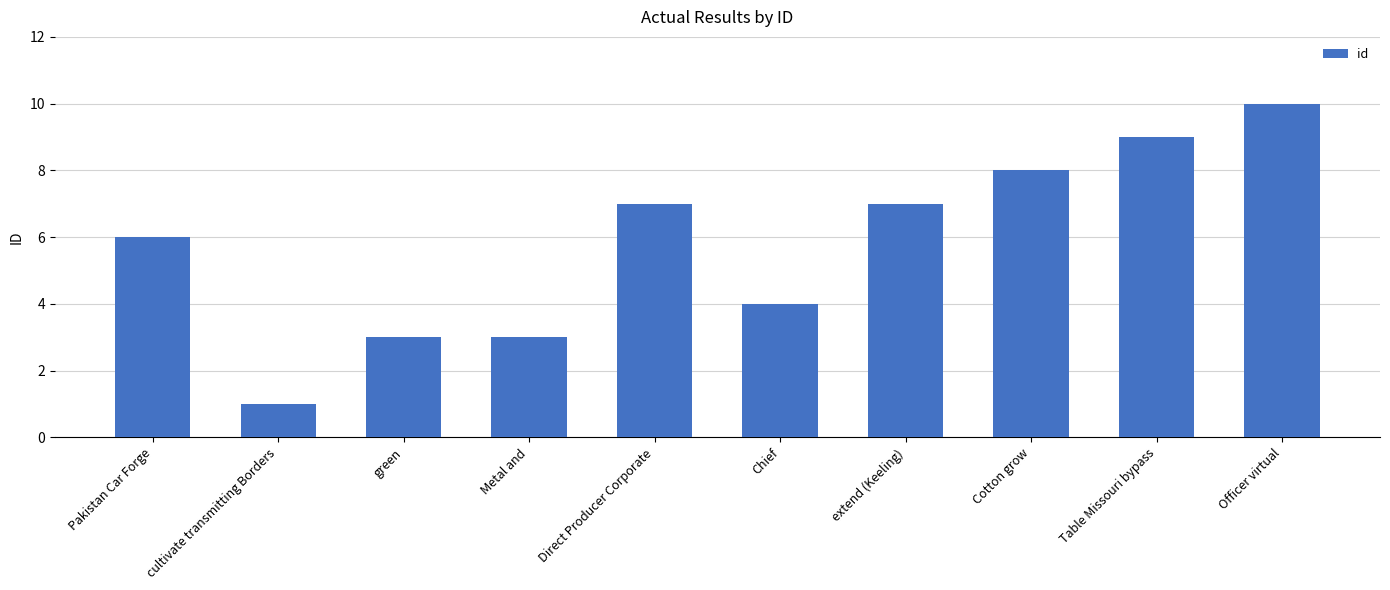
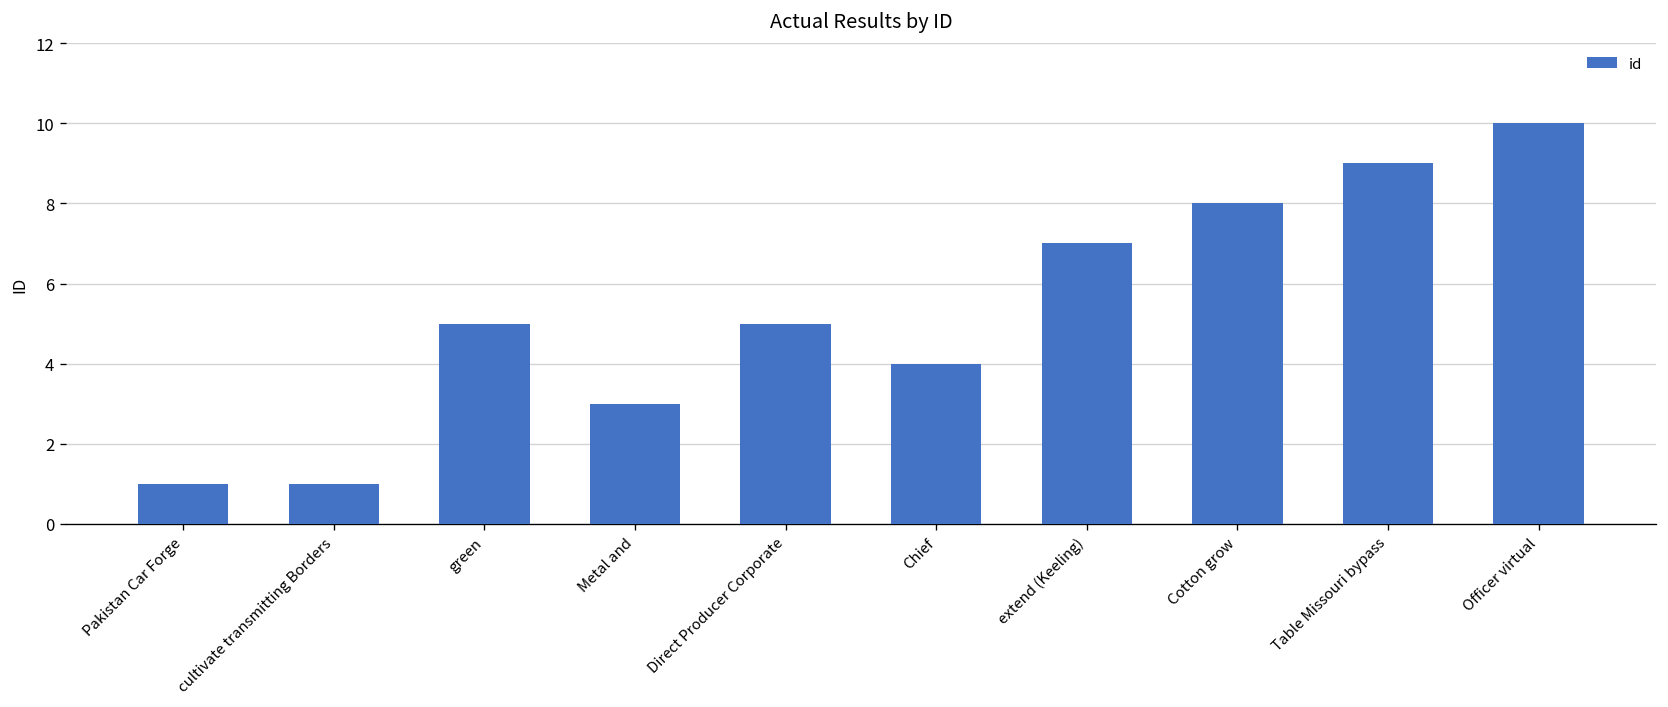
Pakistan Car Forge: 6 -> 1
green: 3 -> 5
Direct Producer Corporate: 7 -> 5
